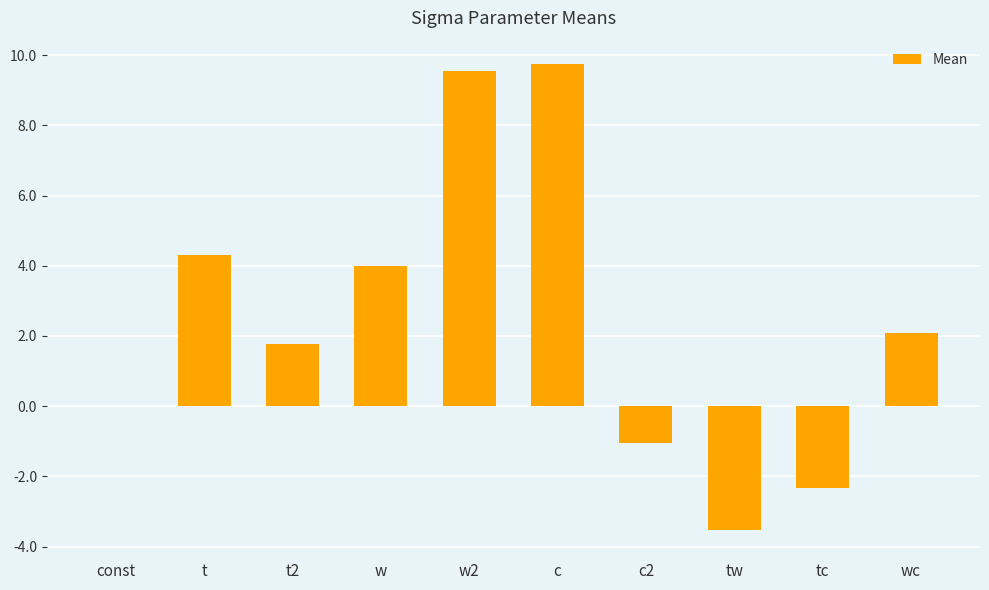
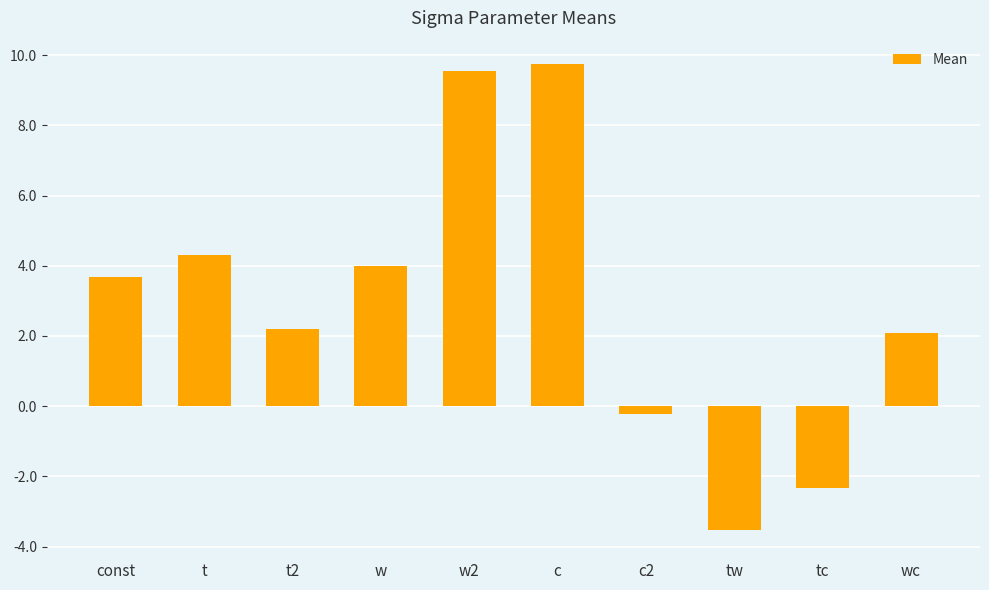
const: 0.0 -> 3.7
t2: 1.8 -> 2.2
c2: -1.0 -> -0.2
